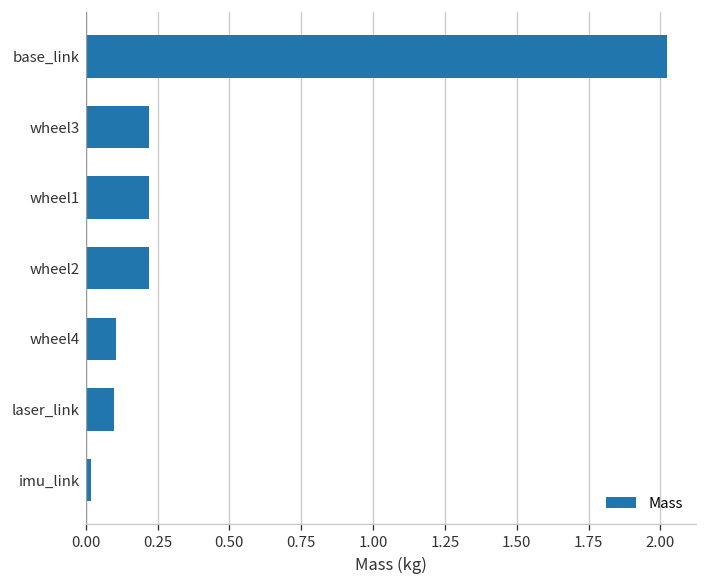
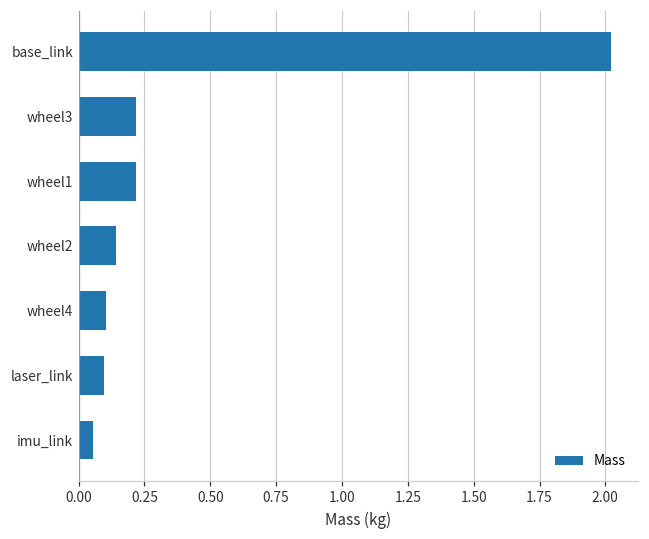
wheel2: 0.22 -> 0.14
imu_link: 0.02 -> 0.05
